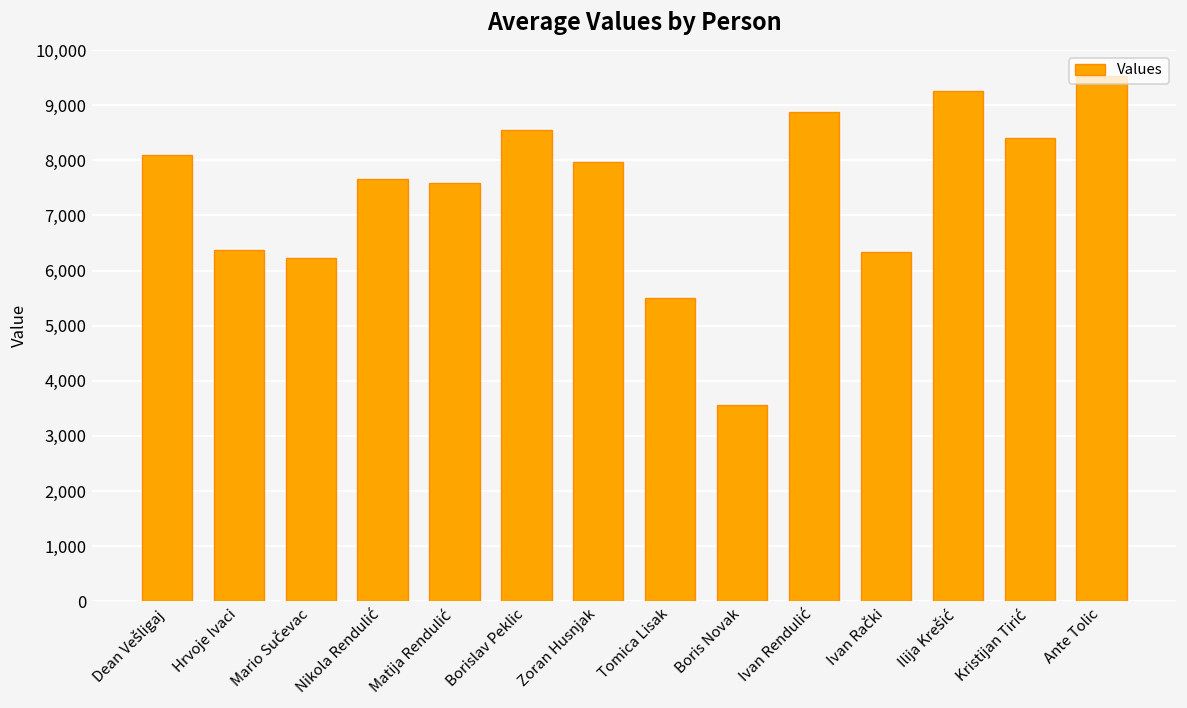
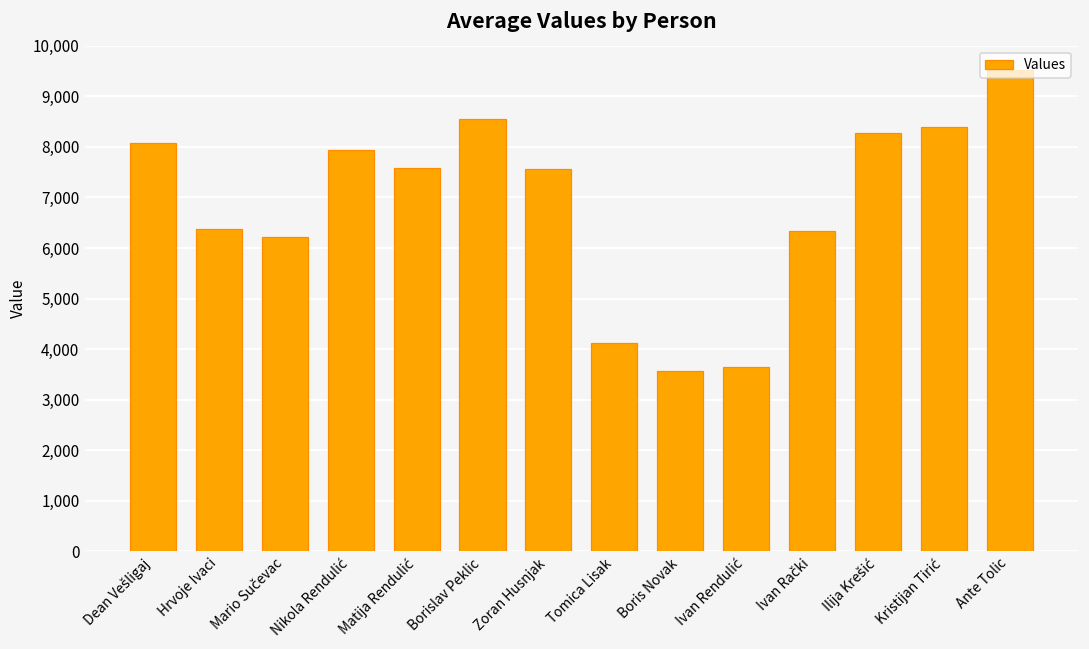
Nikola Rendulić: 7,700 -> 7,900
Zoran Husnjak: 8,000 -> 7,600
Tomica Lisak: 5,500 -> 4,100
Ivan Rendulić: 8,900 -> 3,700
Ilija Krešić: 9,300 -> 8,300
